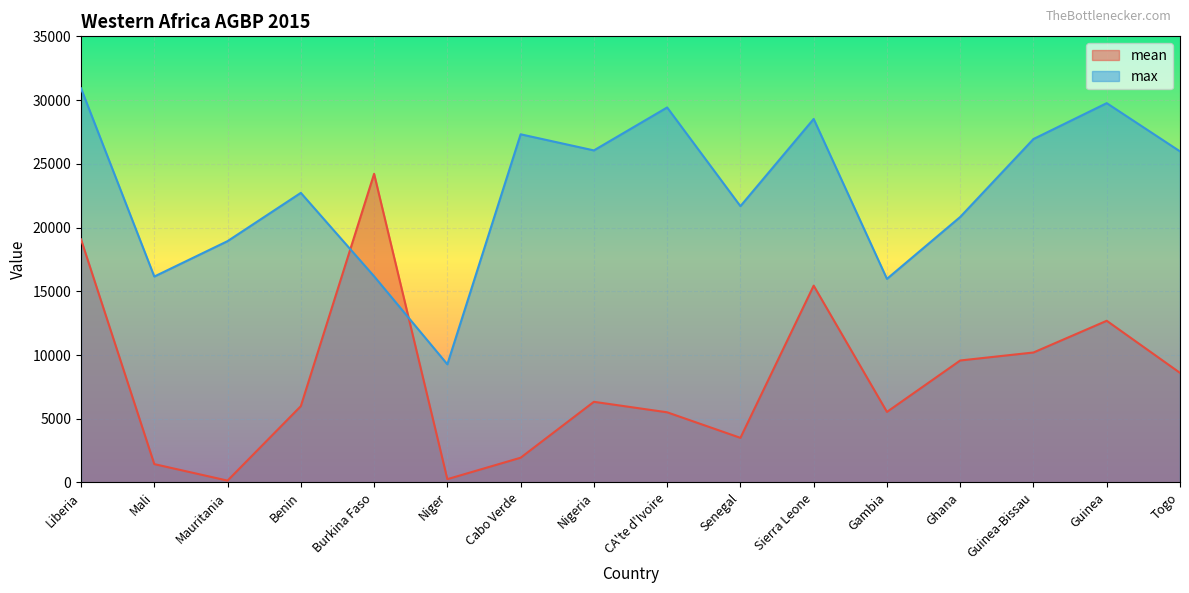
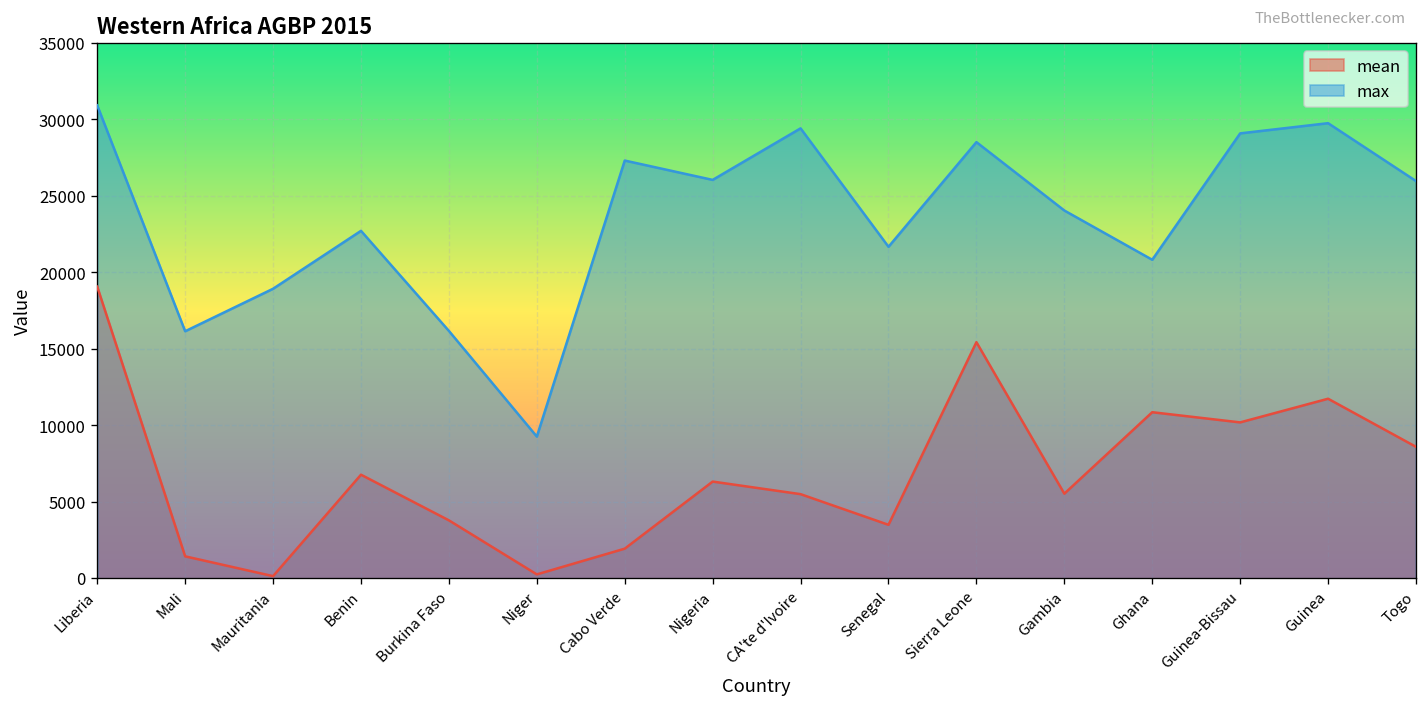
mean, Benin: 6000 -> 6800
mean, Burkina Faso: 24200 -> 3800
max, Gambia: 16000 -> 24000
mean, Ghana: 9600 -> 10900
max, Guinea-Bissau: 26900 -> 29100
mean, Guinea: 12700 -> 11700
